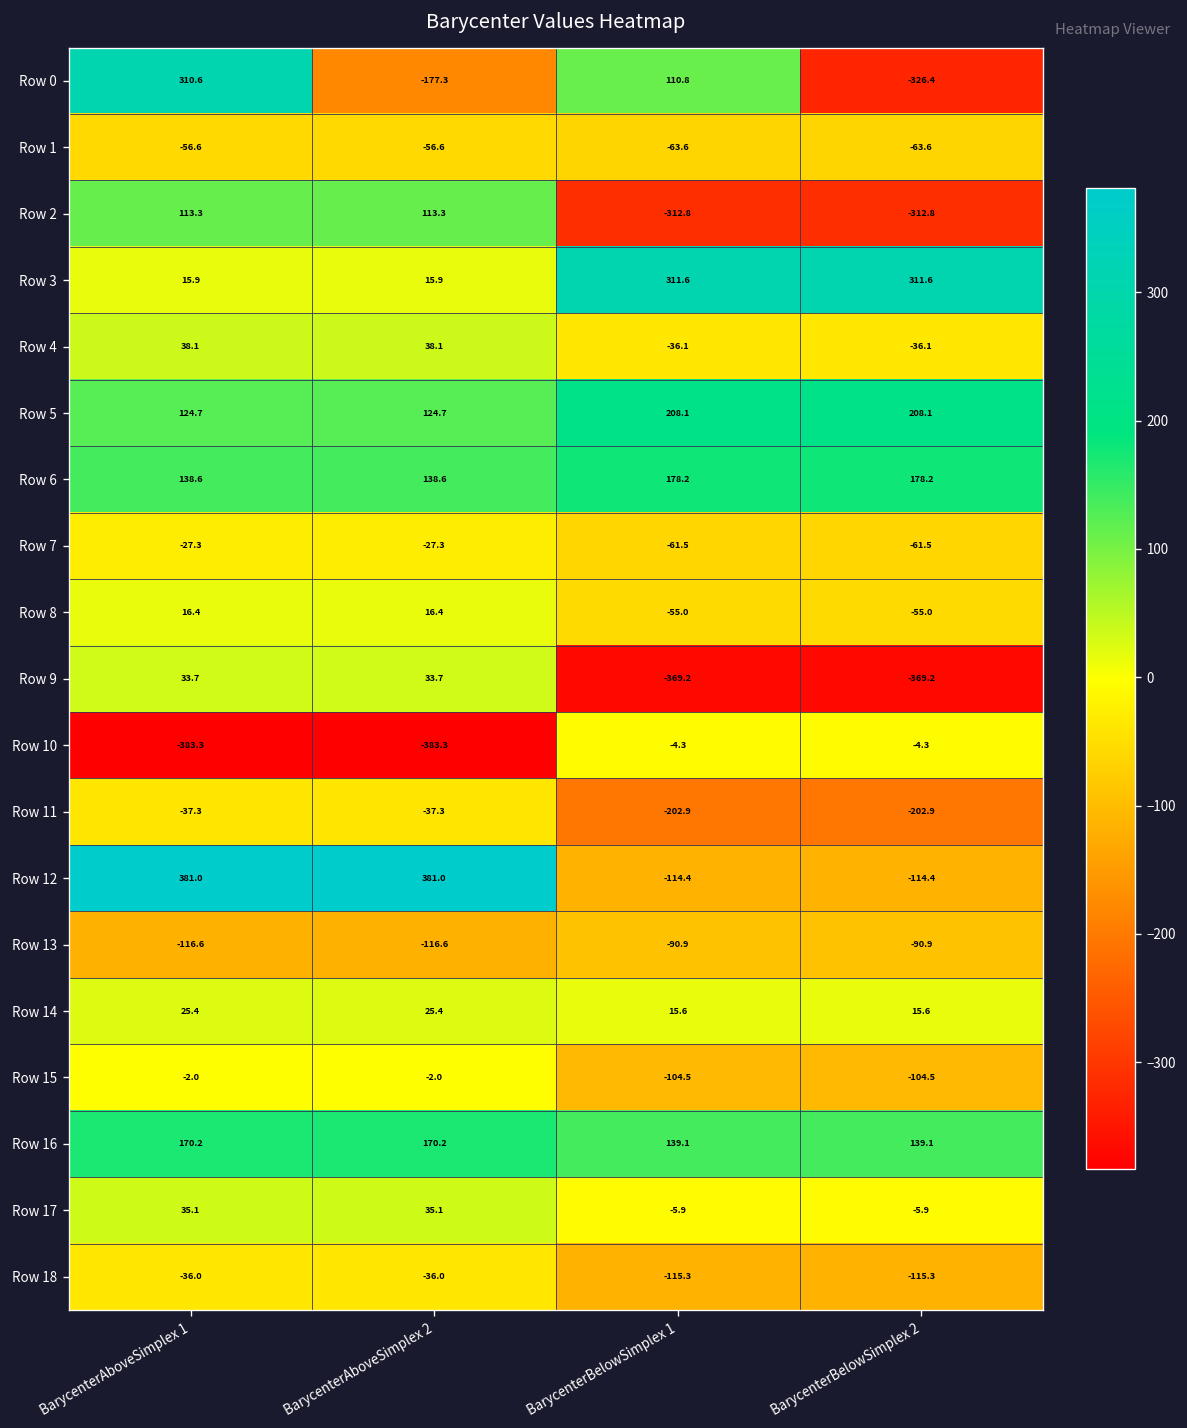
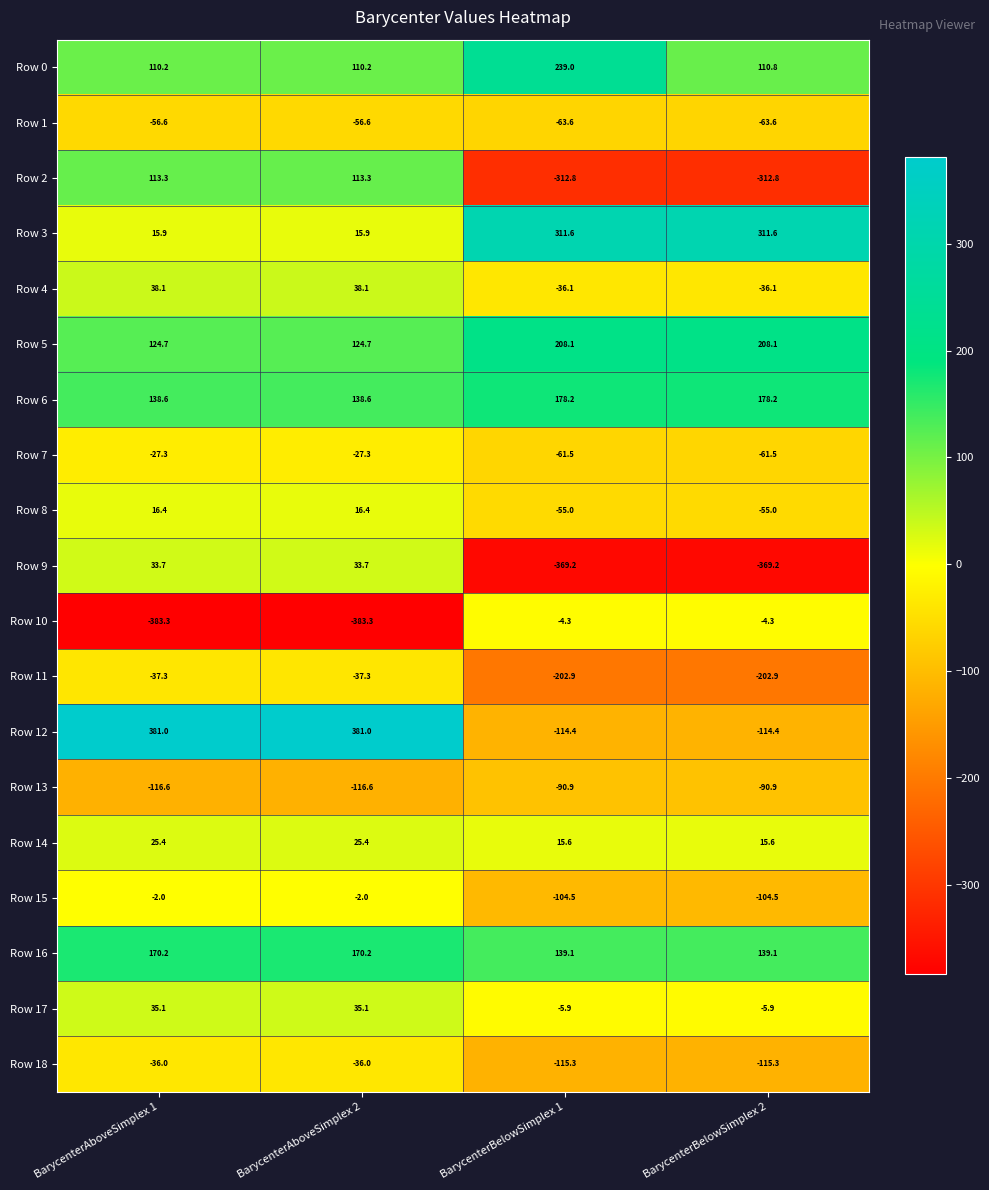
Row 0, BarycenterAboveSimplex 1: 310.6 -> 110.2
Row 0, BarycenterAboveSimplex 2: -177.3 -> 110.2
Row 0, BarycenterBelowSimplex 1: 110.8 -> 239.0
Row 0, BarycenterBelowSimplex 2: -326.4 -> 110.8
